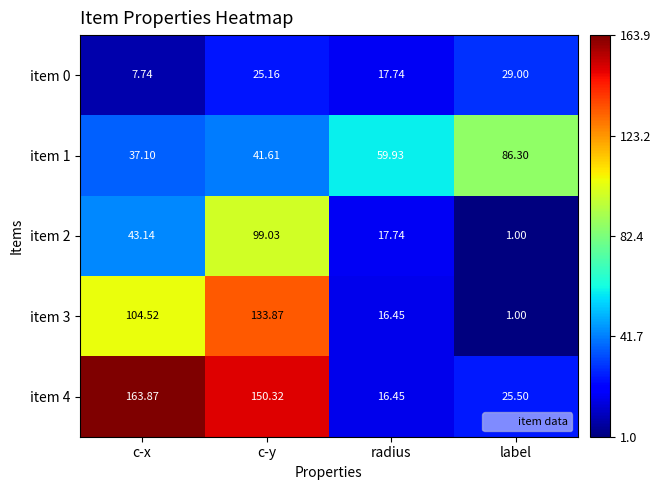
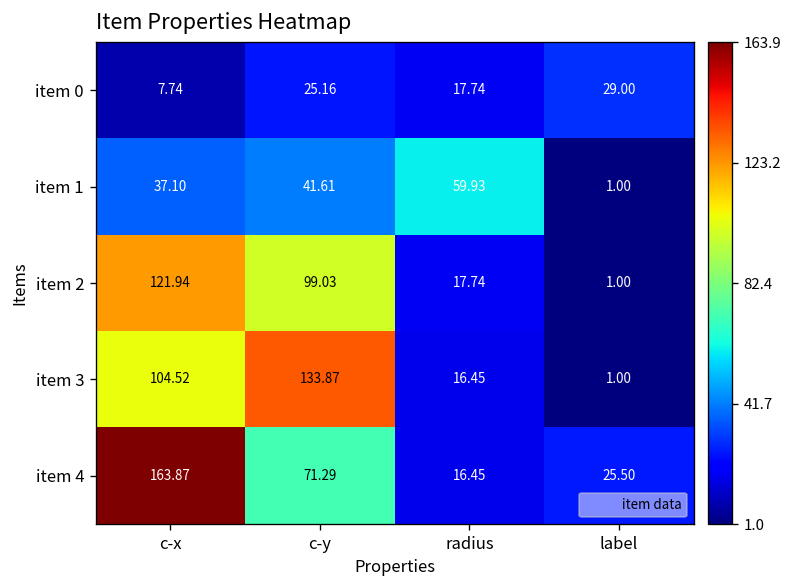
item 1, label: 86.30 -> 1.00
item 2, c-x: 43.14 -> 121.94
item 4, c-y: 150.32 -> 71.29
